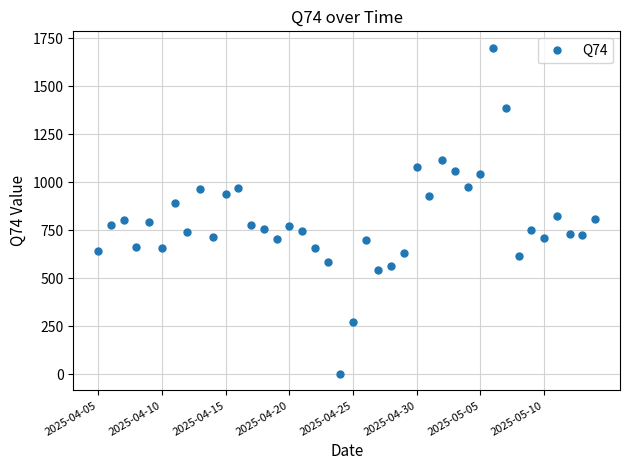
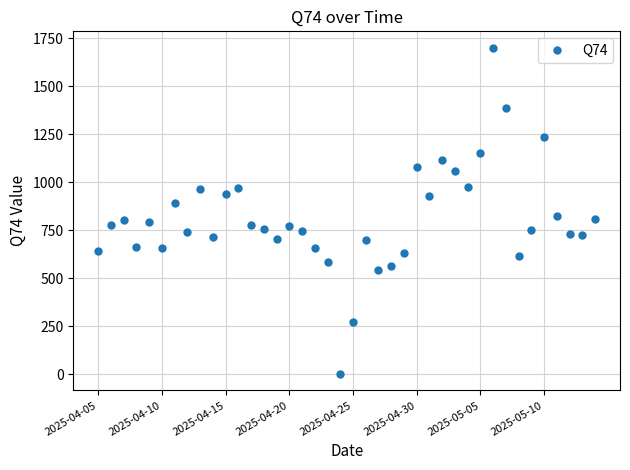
2025-05-05: 1040 -> 1150
2025-05-10: 710 -> 1240
